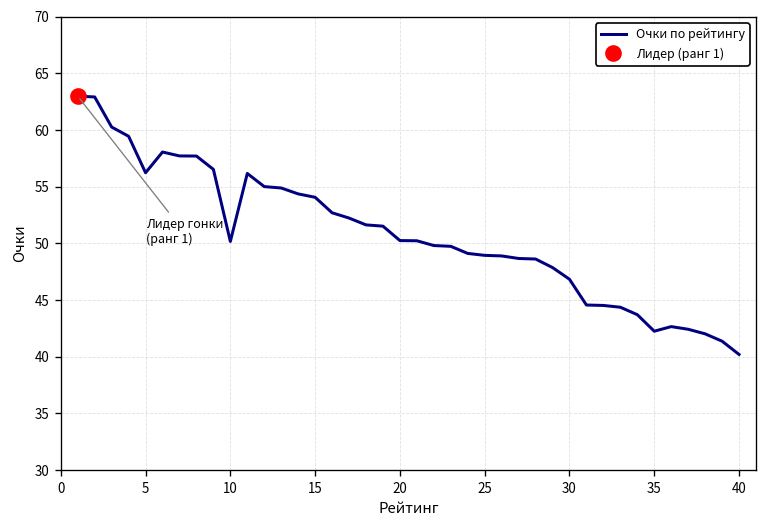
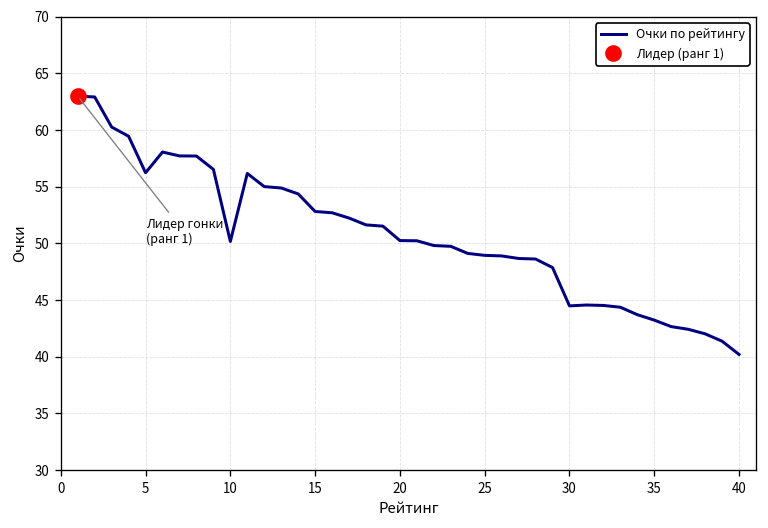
Очки по рейтингу, 15: 54 -> 53
Очки по рейтингу, 30: 47 -> 44
Очки по рейтингу, 35: 42 -> 43
